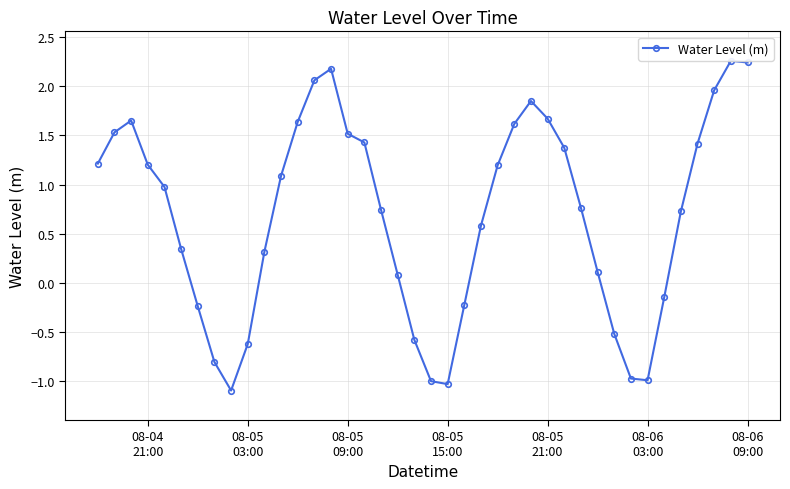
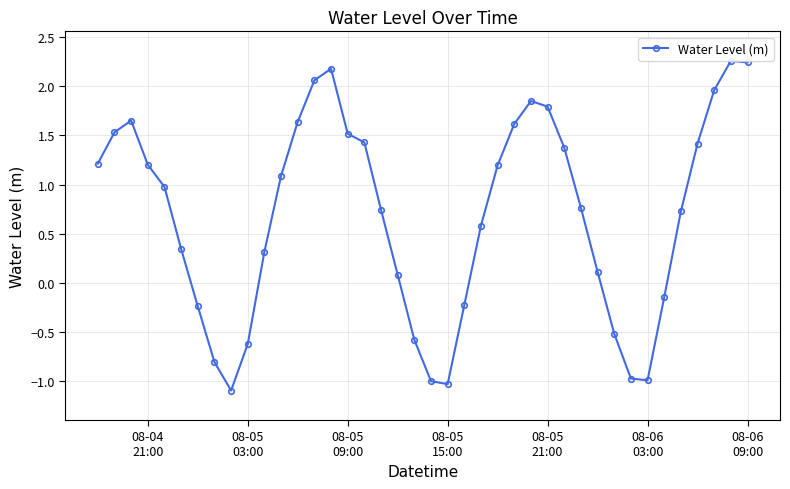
08-05 21:00: 1.7 -> 1.8
